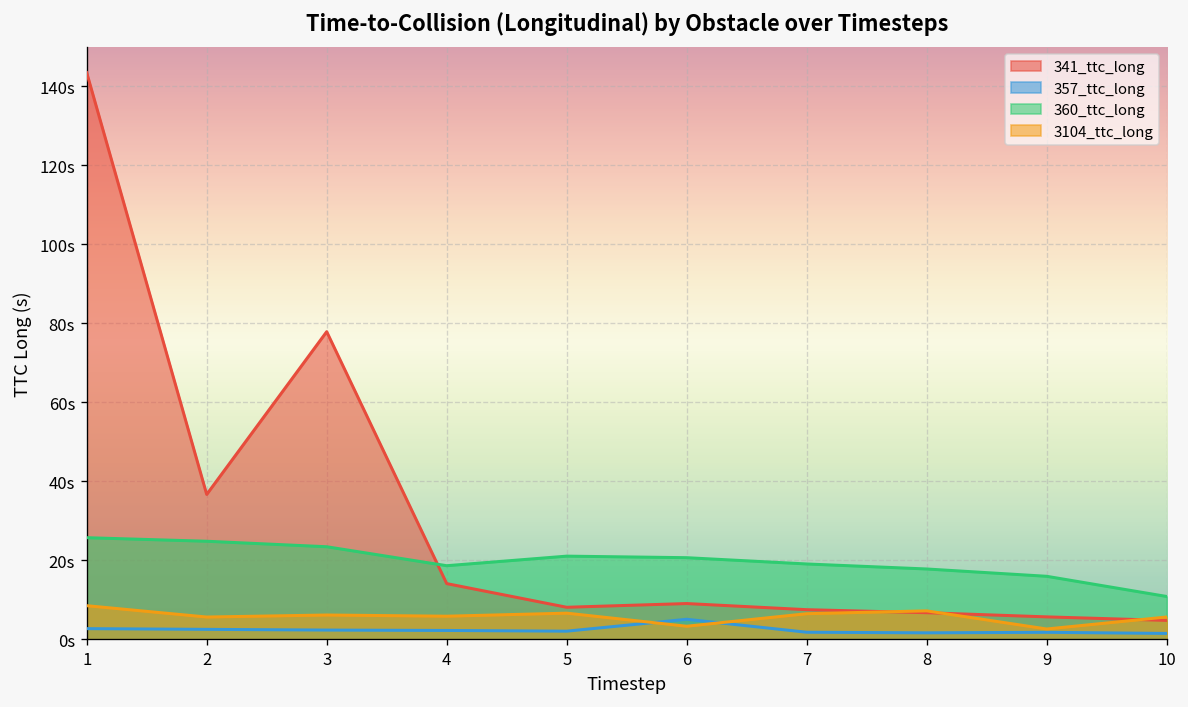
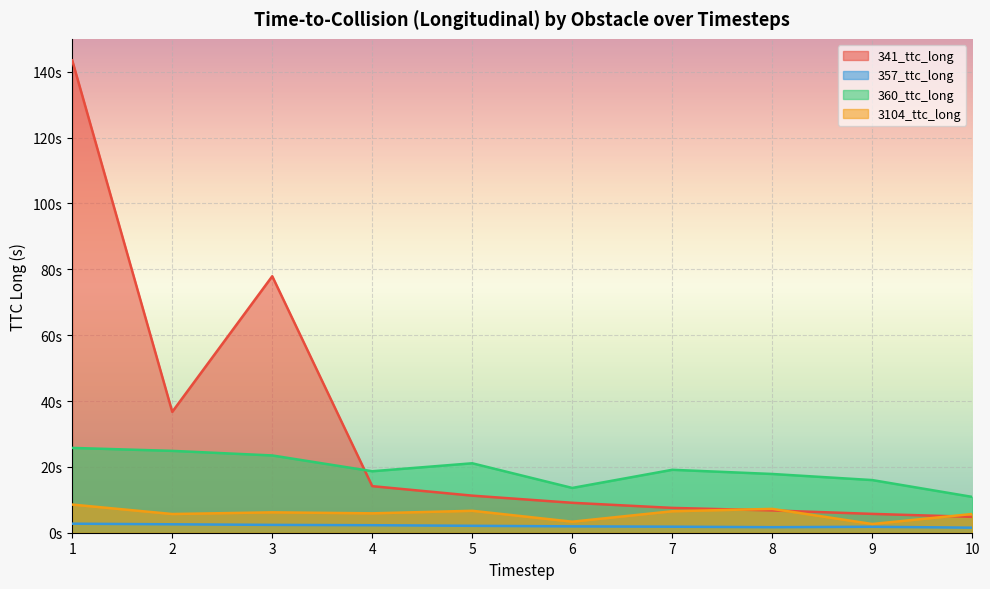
341_ttc_long, 5: 8s -> 11s
357_ttc_long, 6: 5s -> 2s
360_ttc_long, 6: 21s -> 14s
